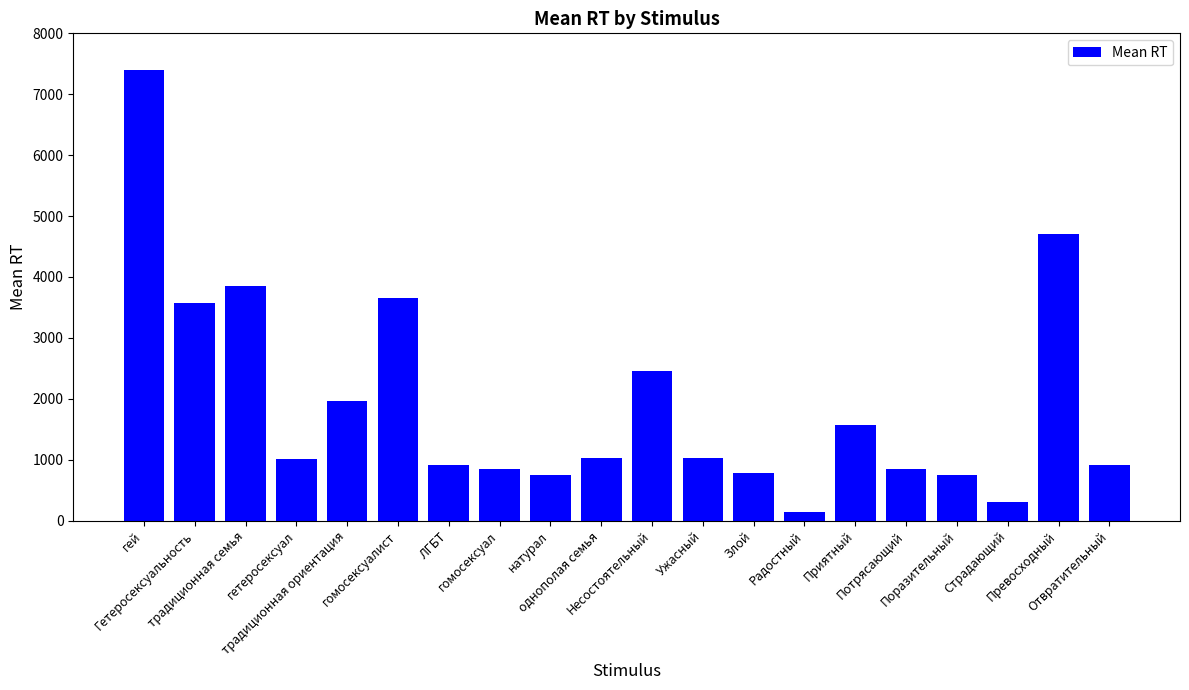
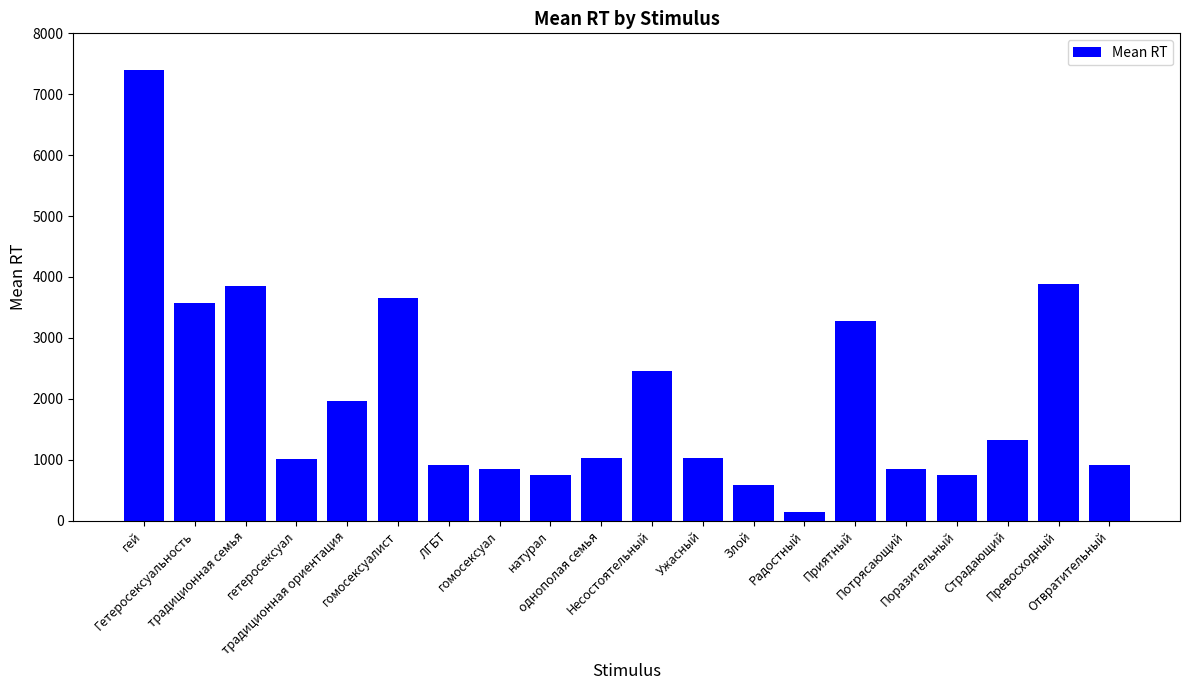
Злой: 800 -> 600
Приятный: 1600 -> 3300
Страдающий: 300 -> 1300
Превосходный: 4700 -> 3900
